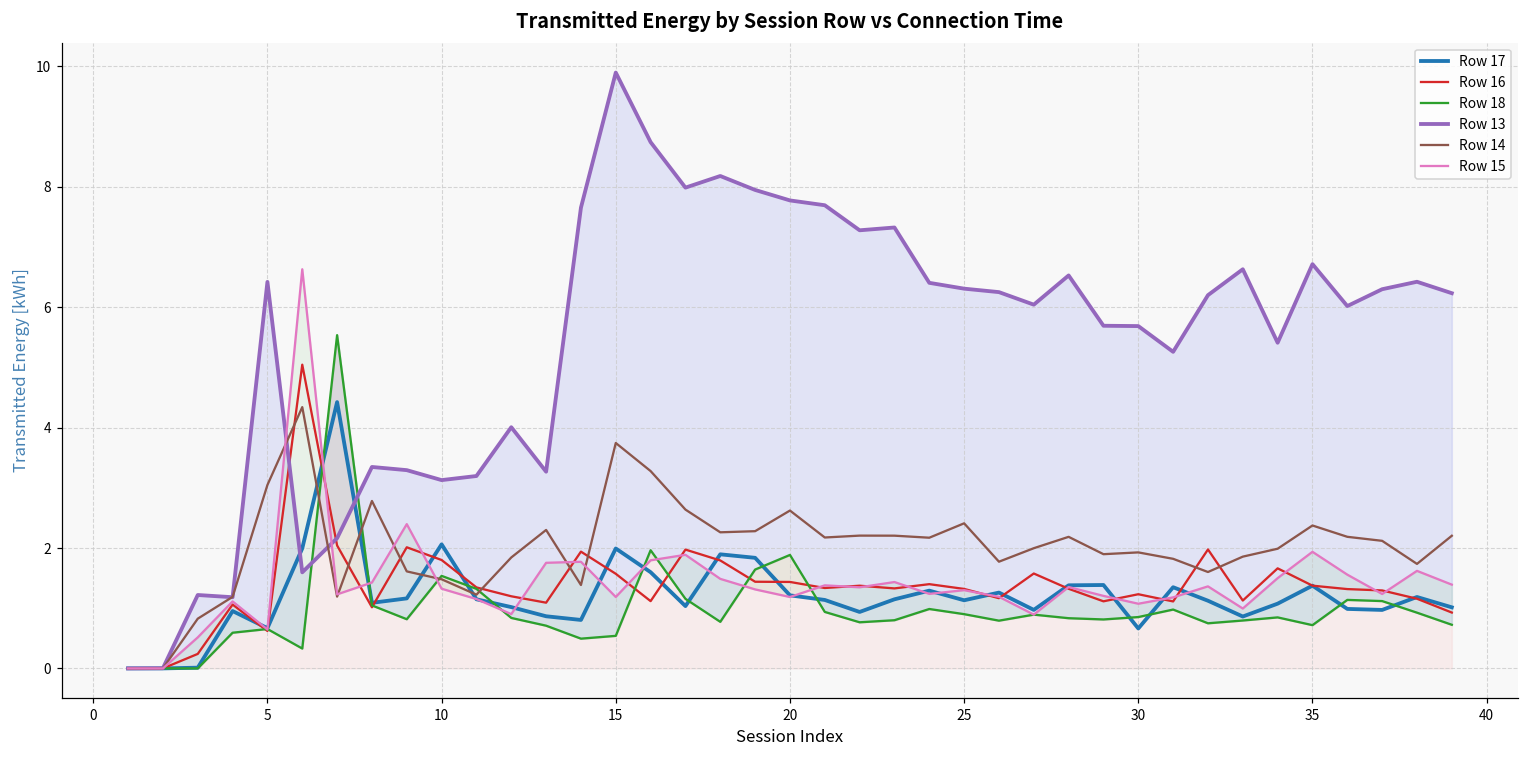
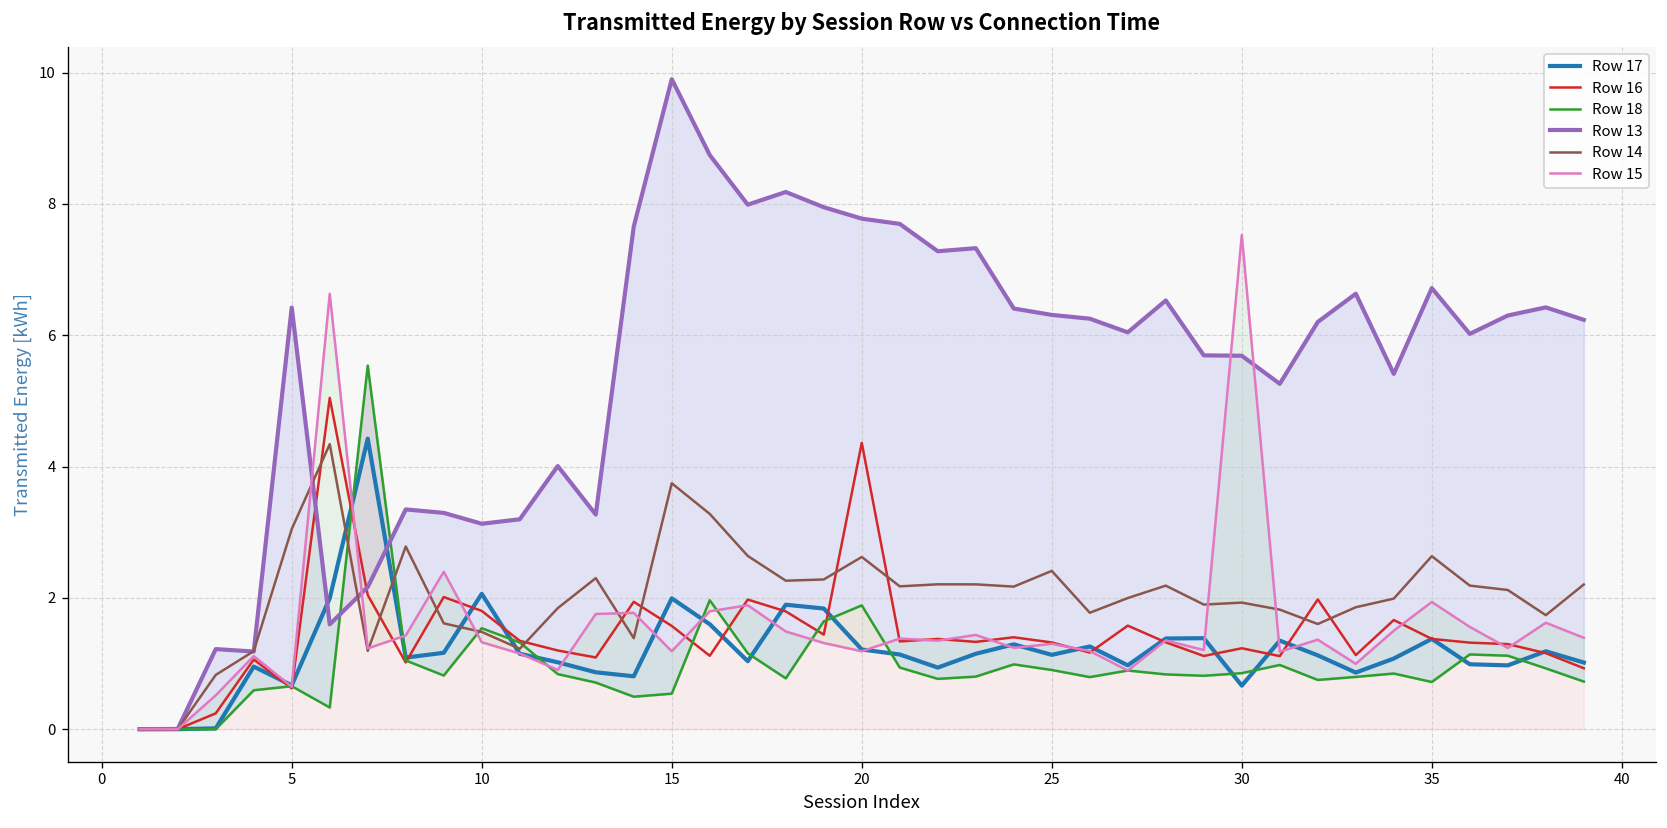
Row 16, 20: 1.4 -> 4.4
Row 15, 30: 1.1 -> 7.5
Row 14, 35: 2.4 -> 2.6
